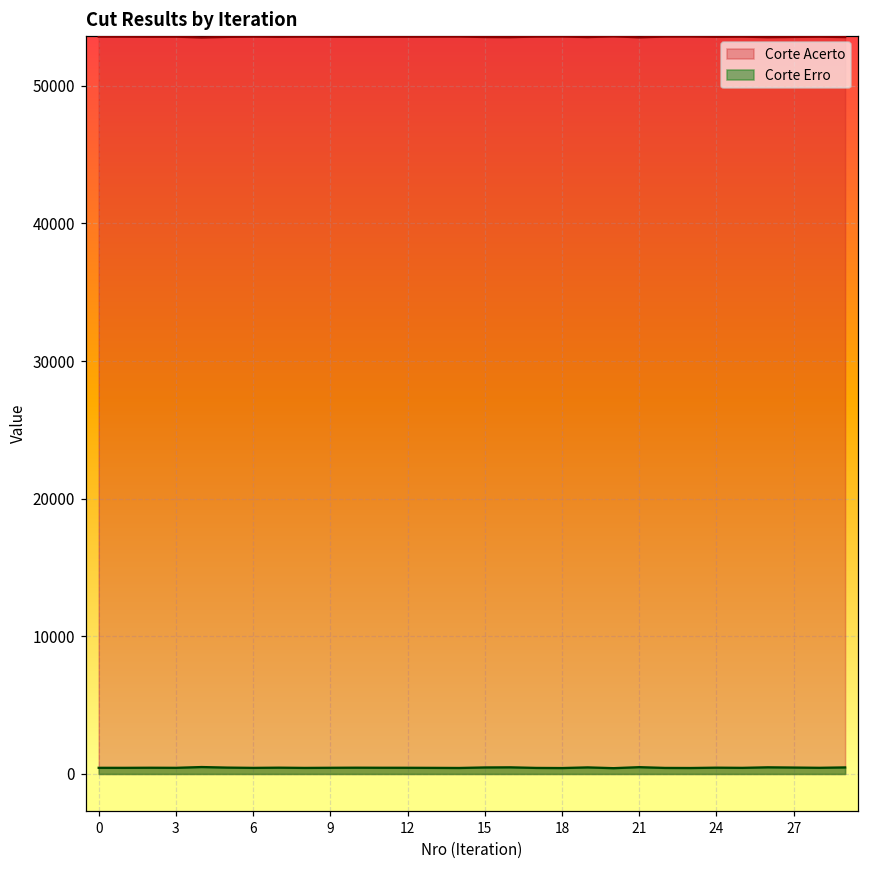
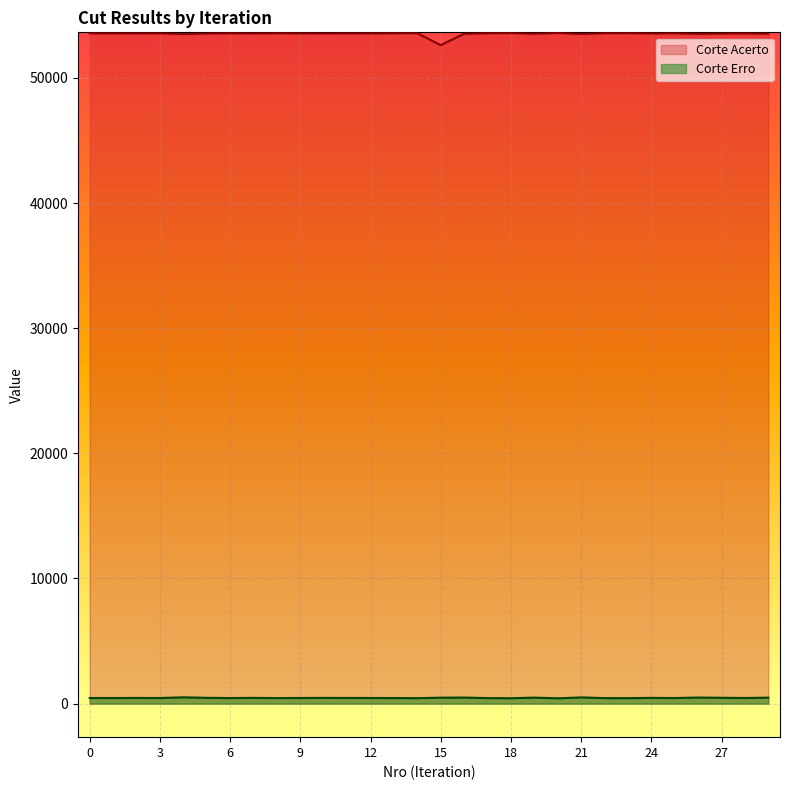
Corte Acerto, 15: 53500 -> 52600
